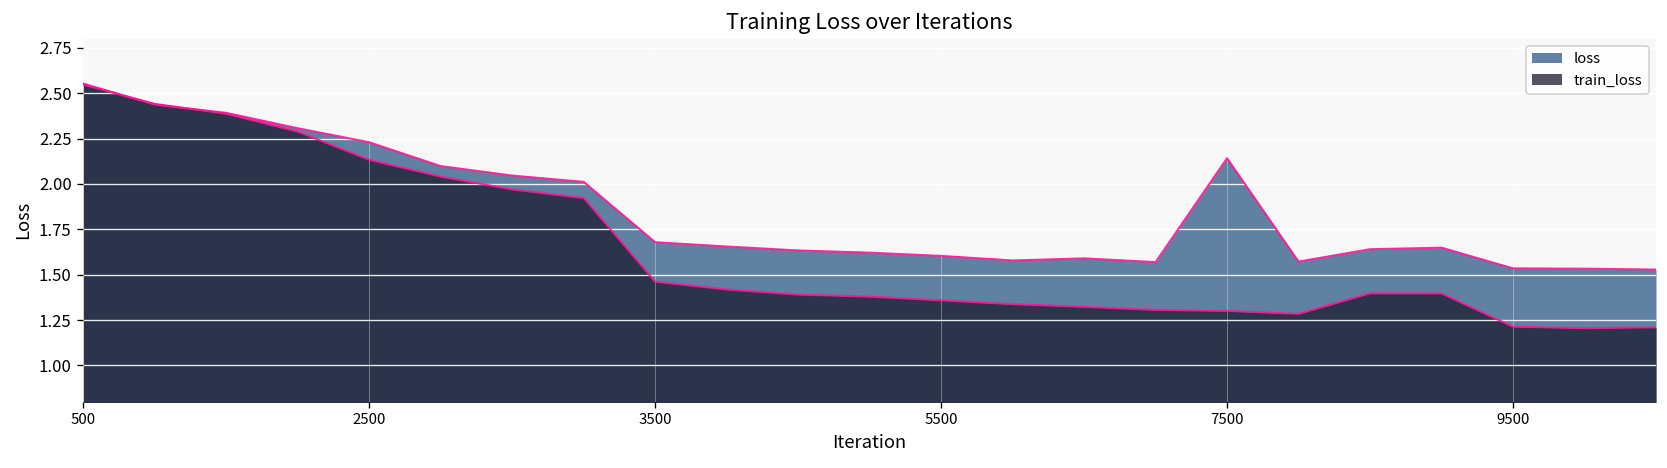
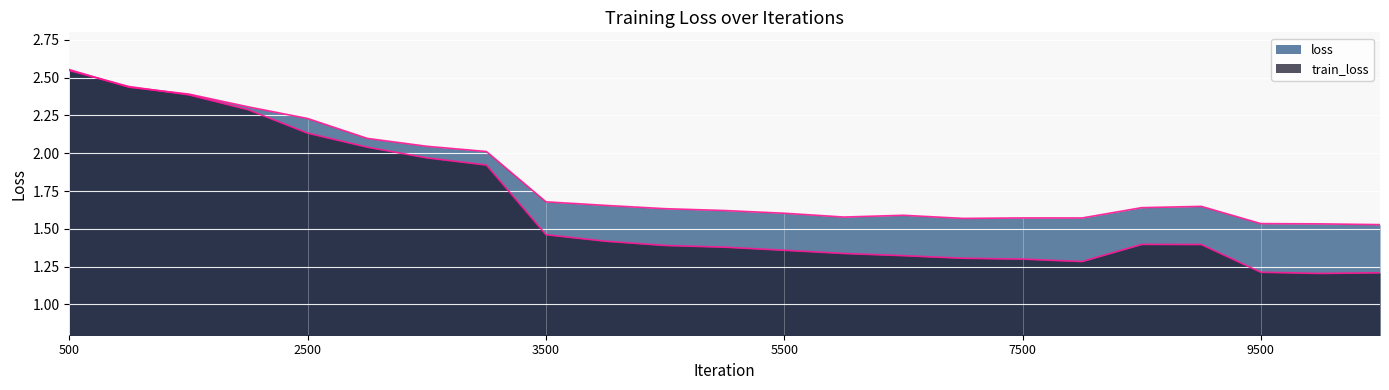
loss, 7500: 2.14 -> 1.57
